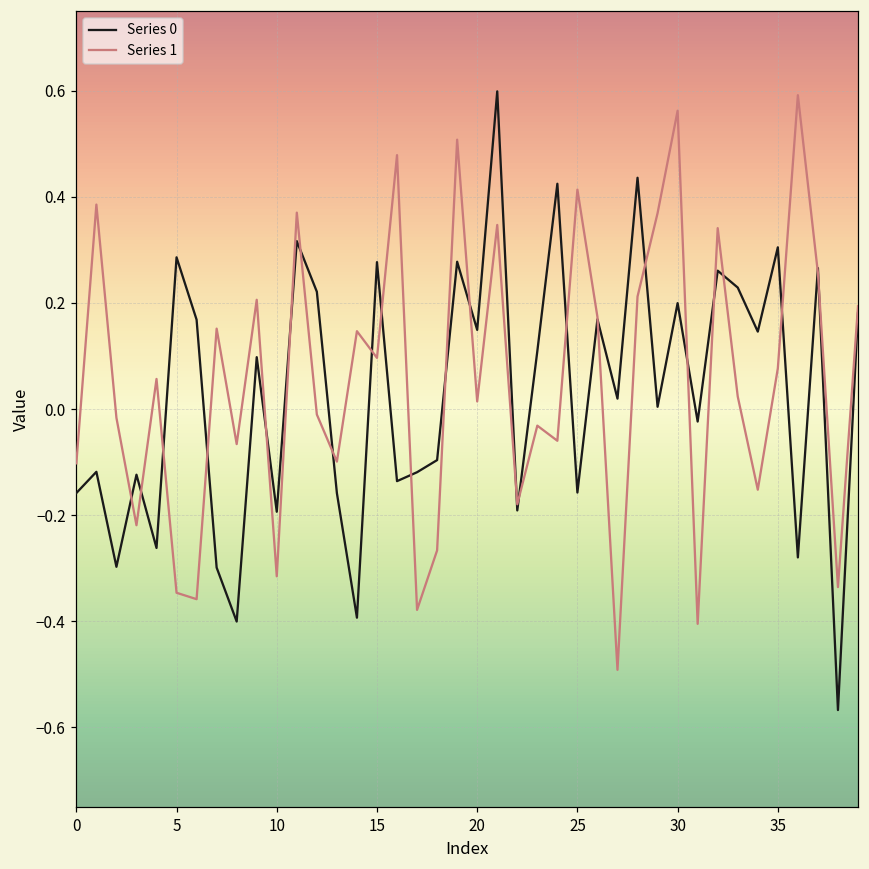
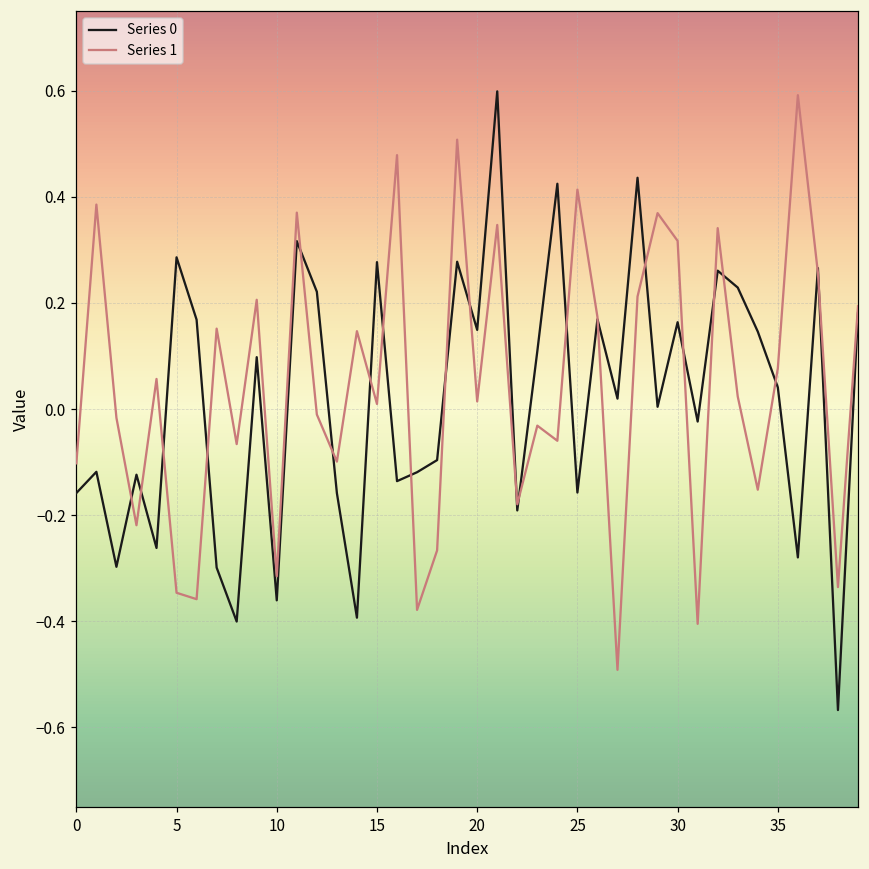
Series 0, 10: -0.19 -> -0.36
Series 1, 15: 0.10 -> 0.01
Series 0, 30: 0.20 -> 0.16
Series 1, 30: 0.56 -> 0.32
Series 0, 35: 0.30 -> 0.04
